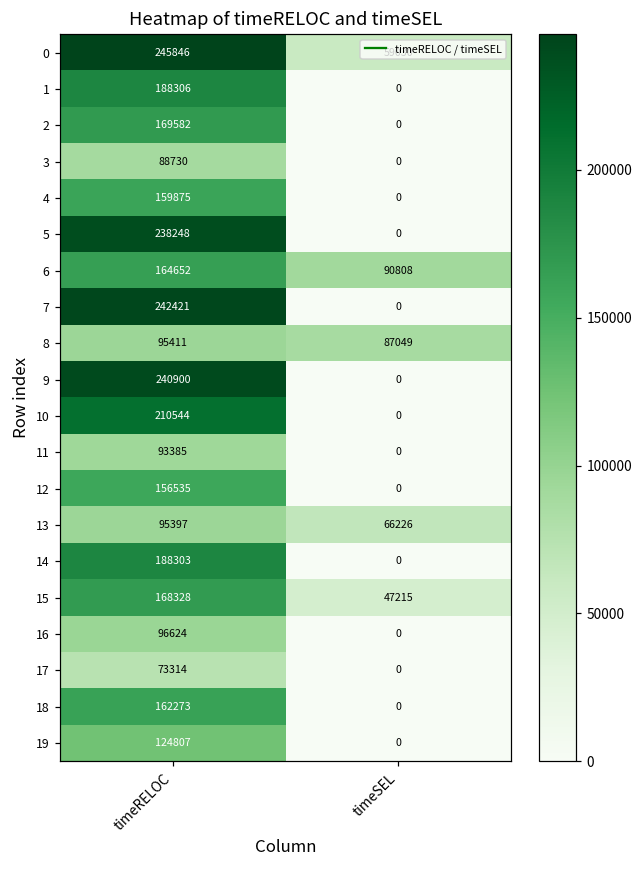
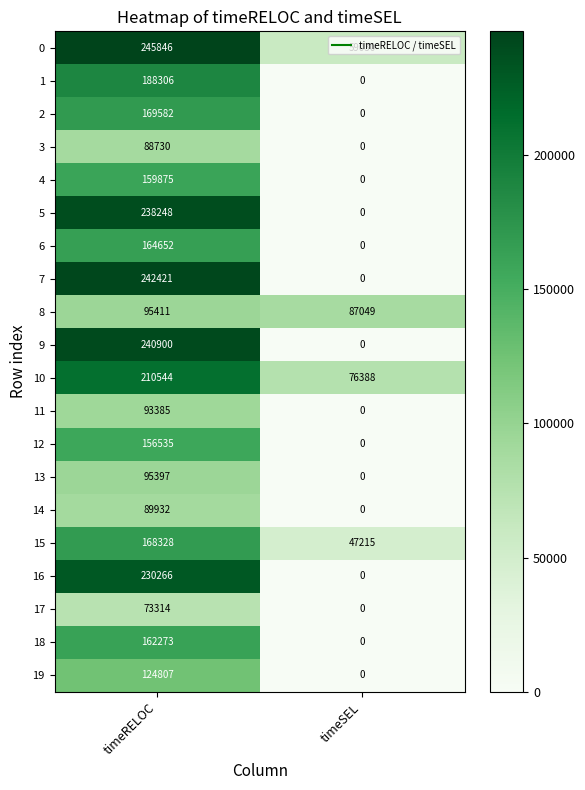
6, timeSEL: 90808 -> 0
10, timeSEL: 0 -> 76388
13, timeSEL: 66226 -> 0
14, timeRELOC: 188303 -> 89932
16, timeRELOC: 96624 -> 230266
